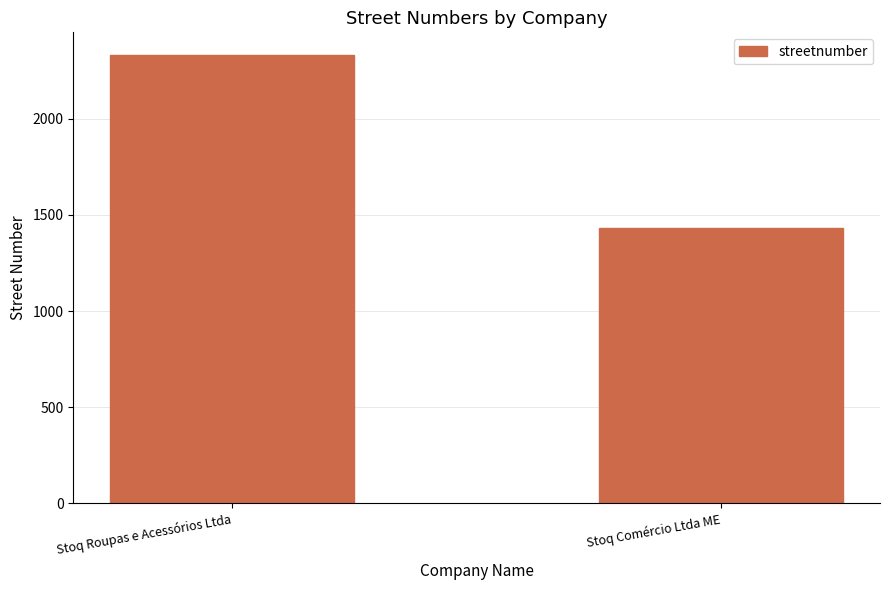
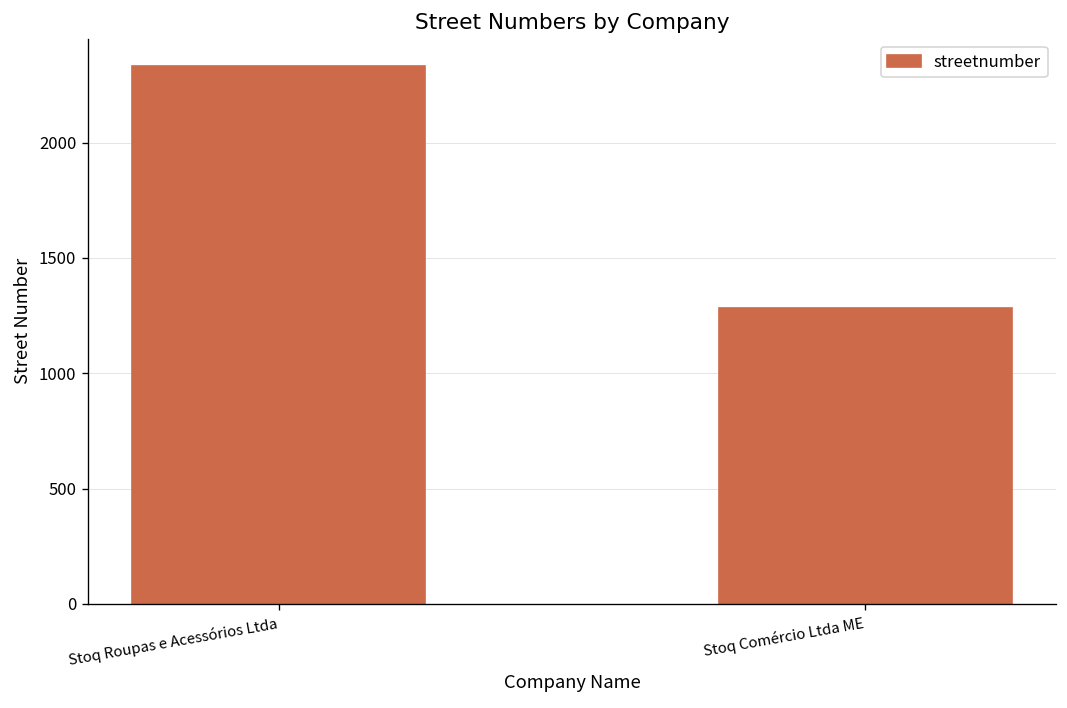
Stoq Comércio Ltda ME: 1430 -> 1280
